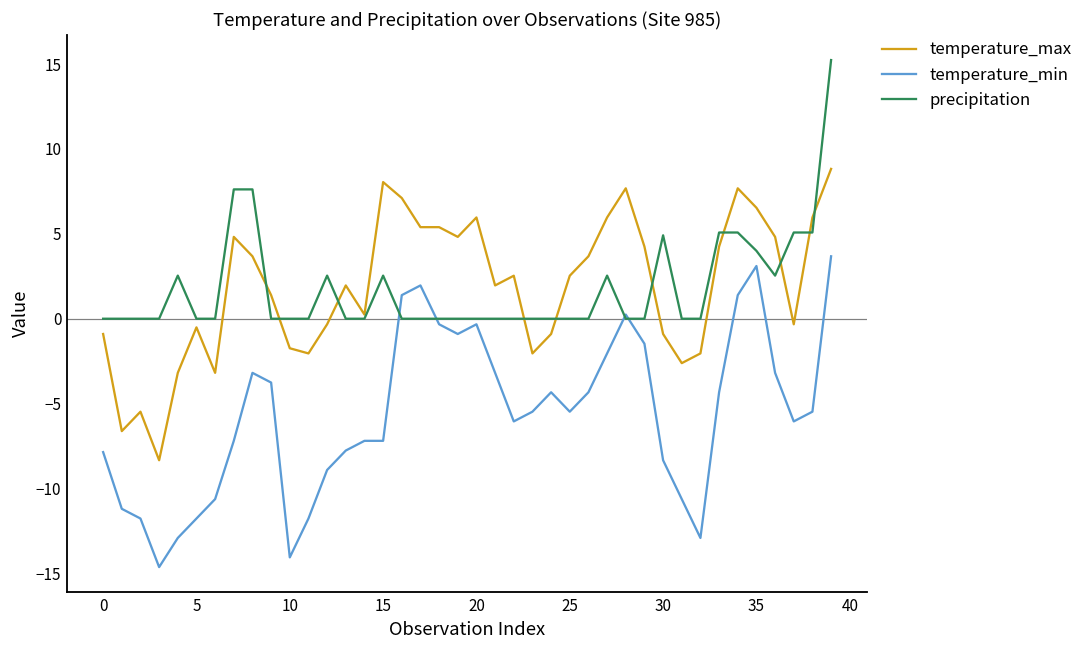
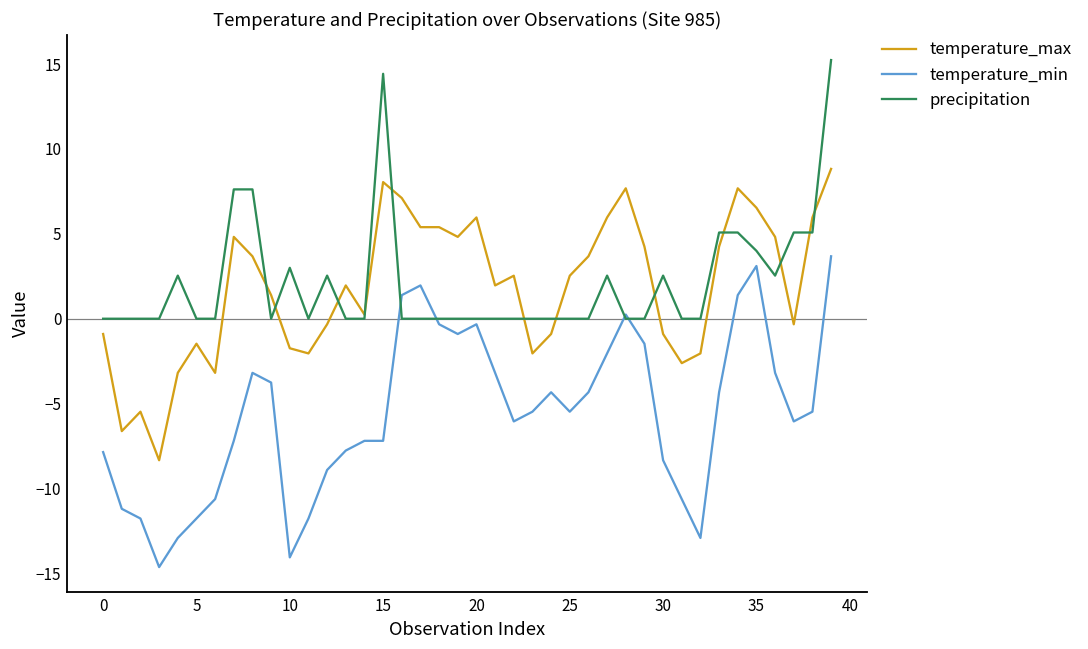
temperature_max, 5: -0.5 -> -1.5
precipitation, 10: 0 -> 3
precipitation, 15: 2.5 -> 14.4
precipitation, 30: 4.9 -> 2.5
